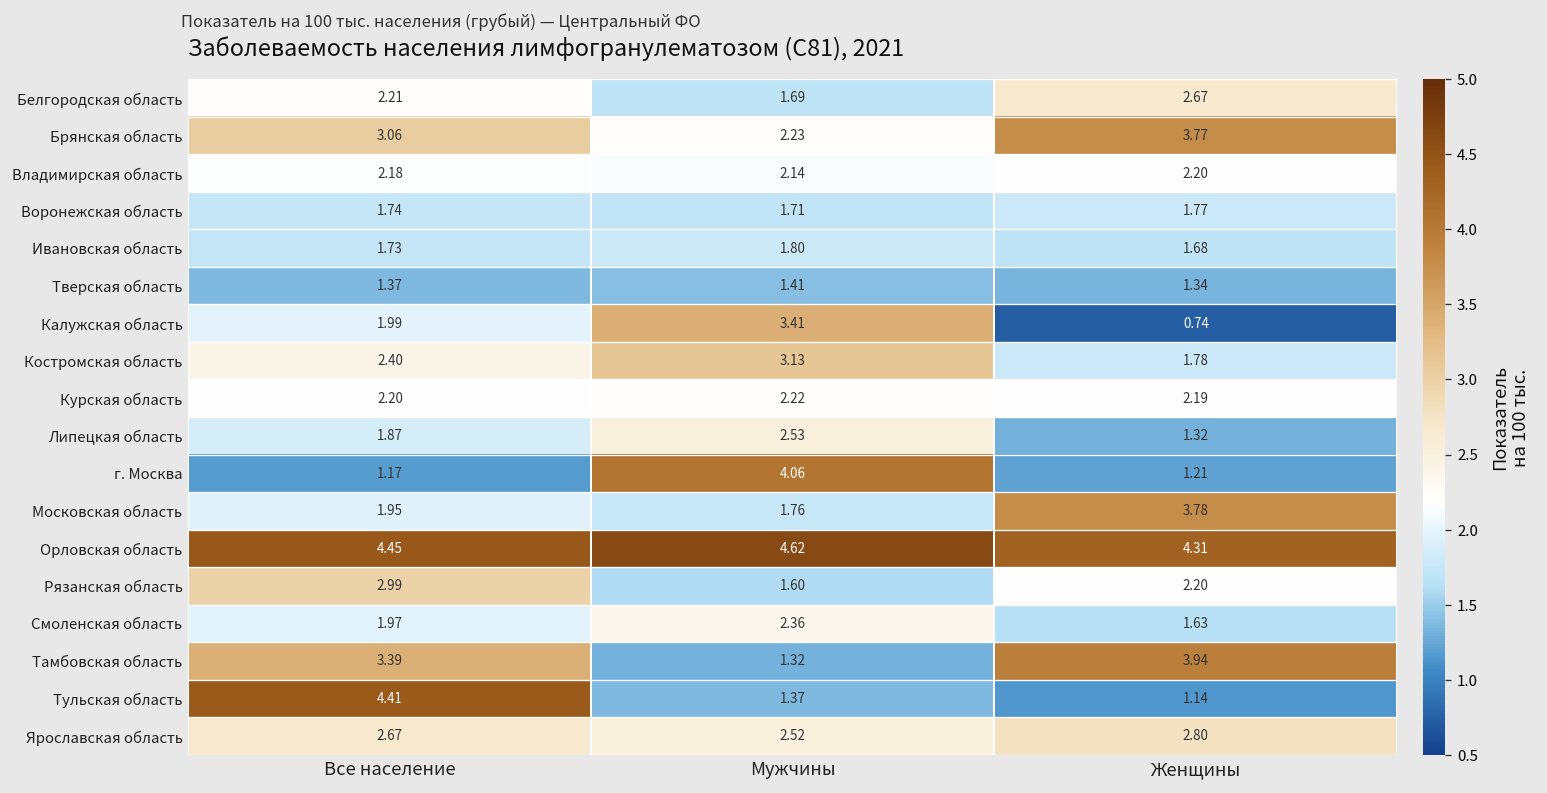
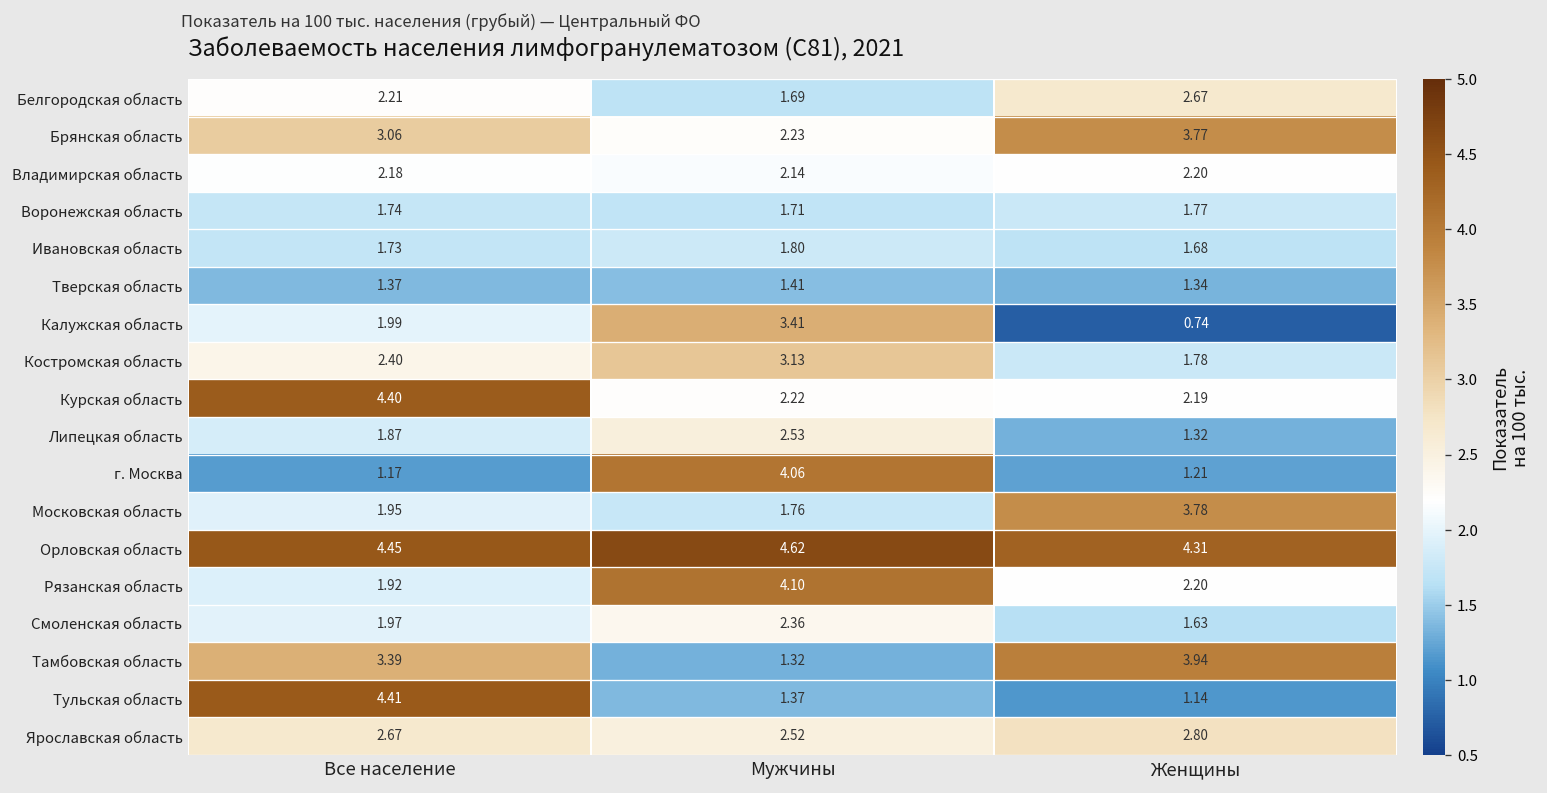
Курская область, Все население: 2.20 -> 4.40
Рязанская область, Все население: 2.99 -> 1.92
Рязанская область, Мужчины: 1.60 -> 4.10
